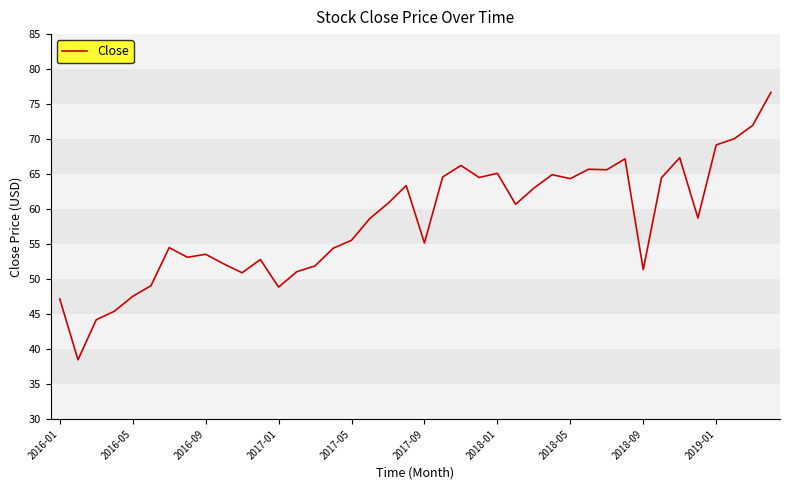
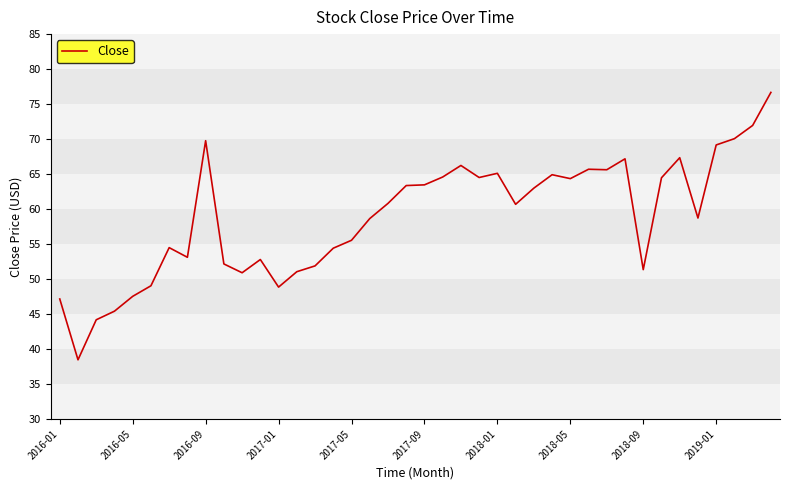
2016-09: 54 -> 70
2017-09: 55 -> 63
